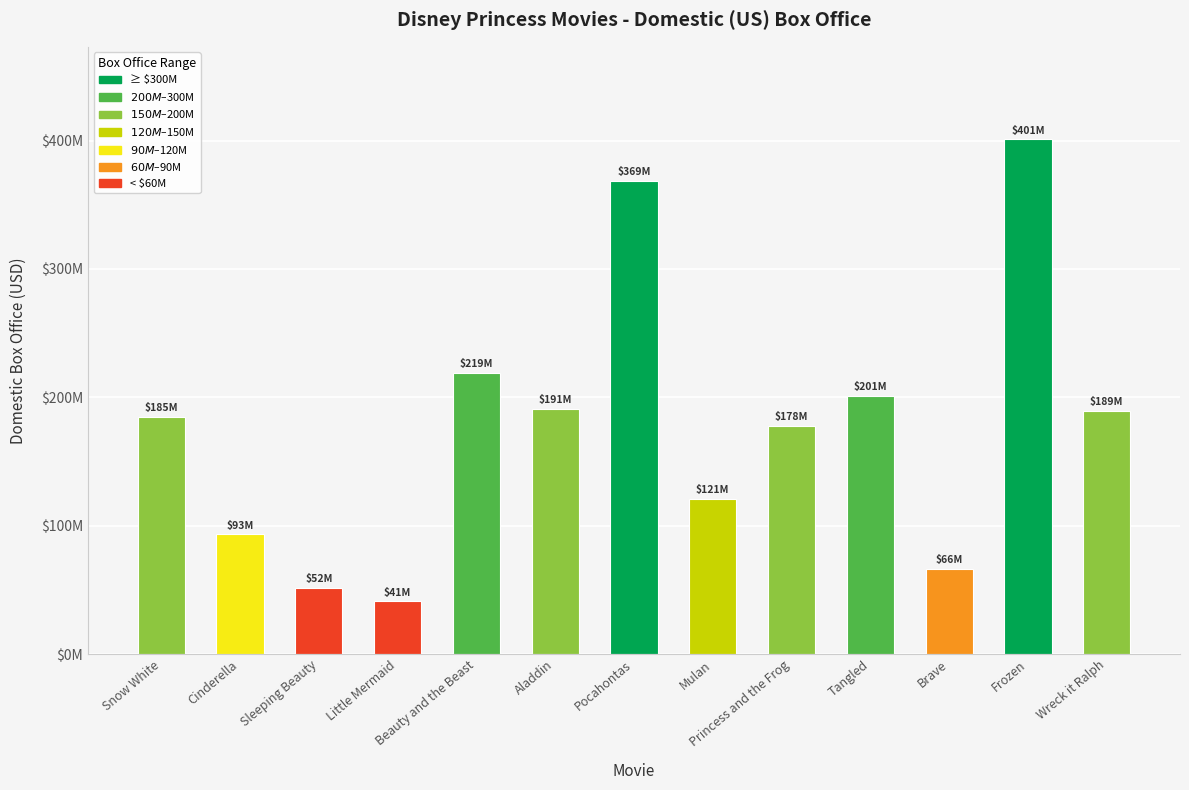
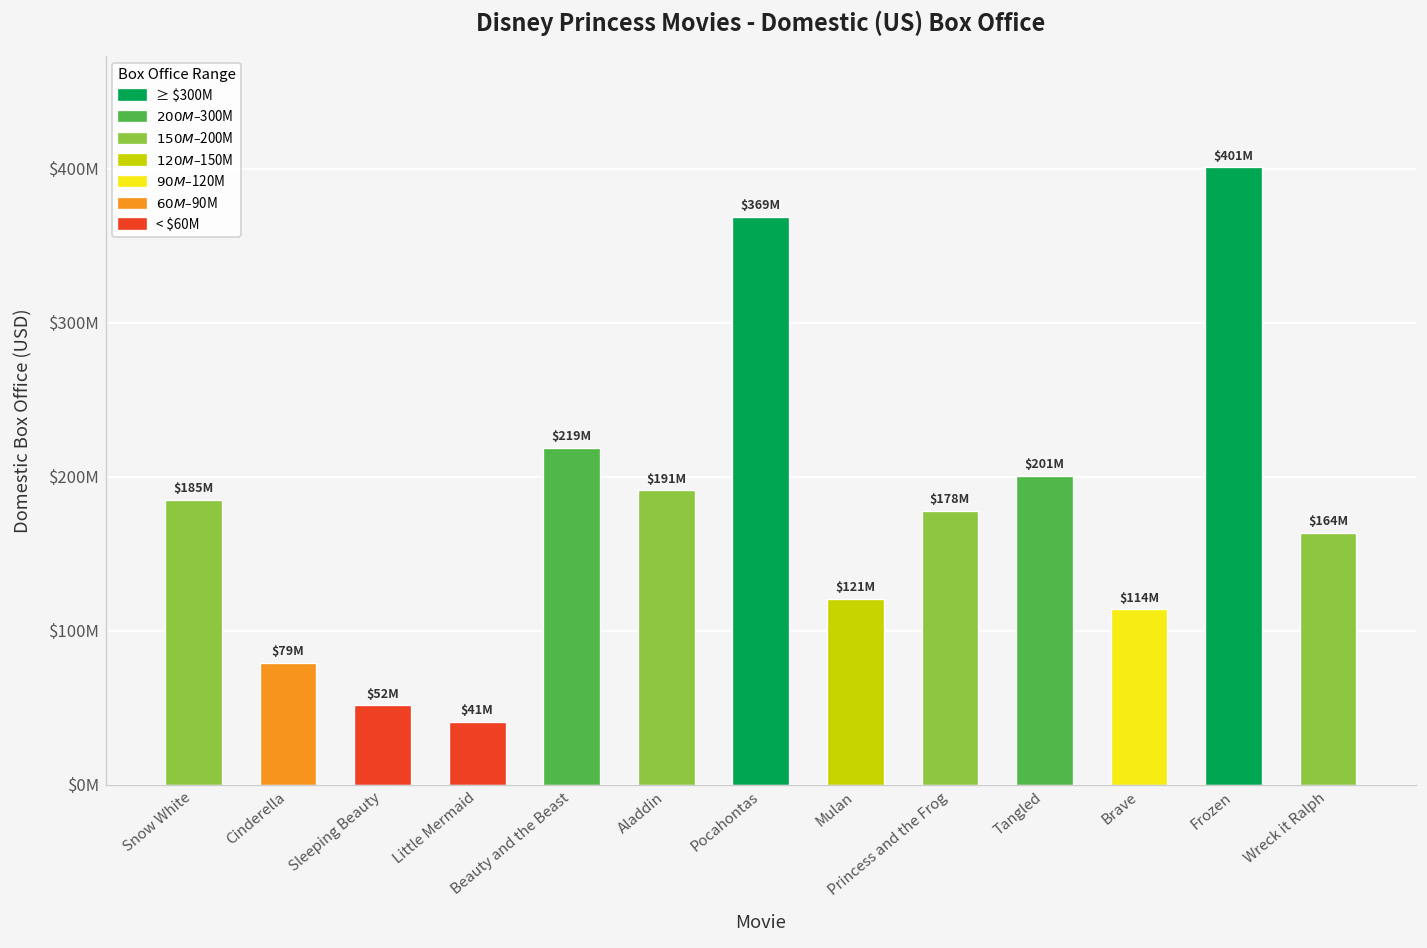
Cinderella: $93M -> $79M
Brave: $66M -> $114M
Wreck it Ralph: $189M -> $164M
